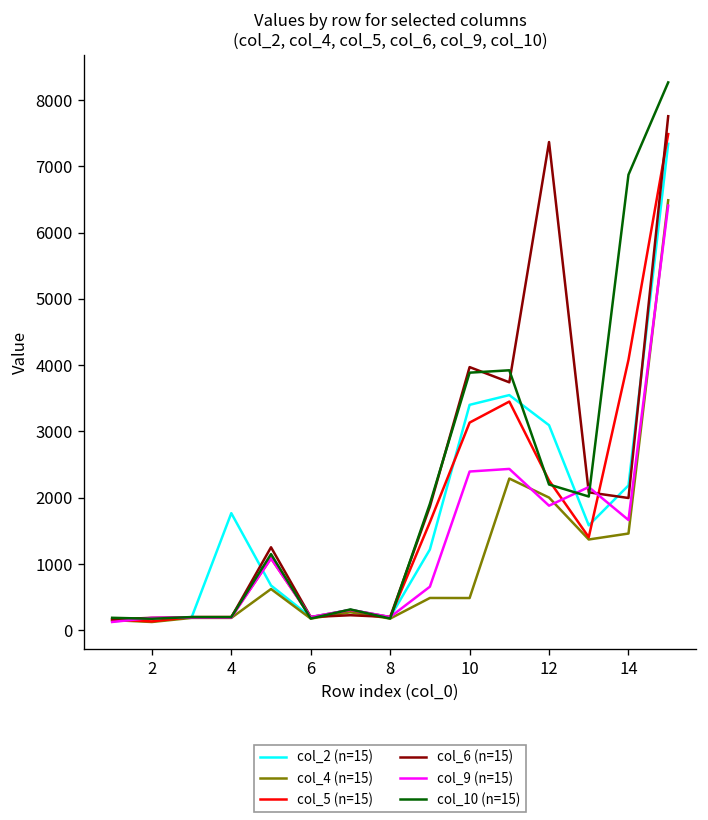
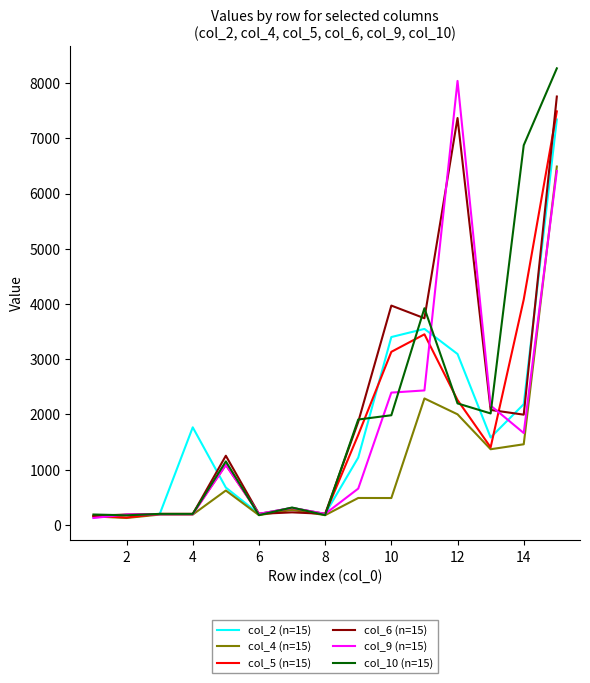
col_10 (n=15), 10: 3900 -> 2000
col_9 (n=15), 12: 1900 -> 8000
